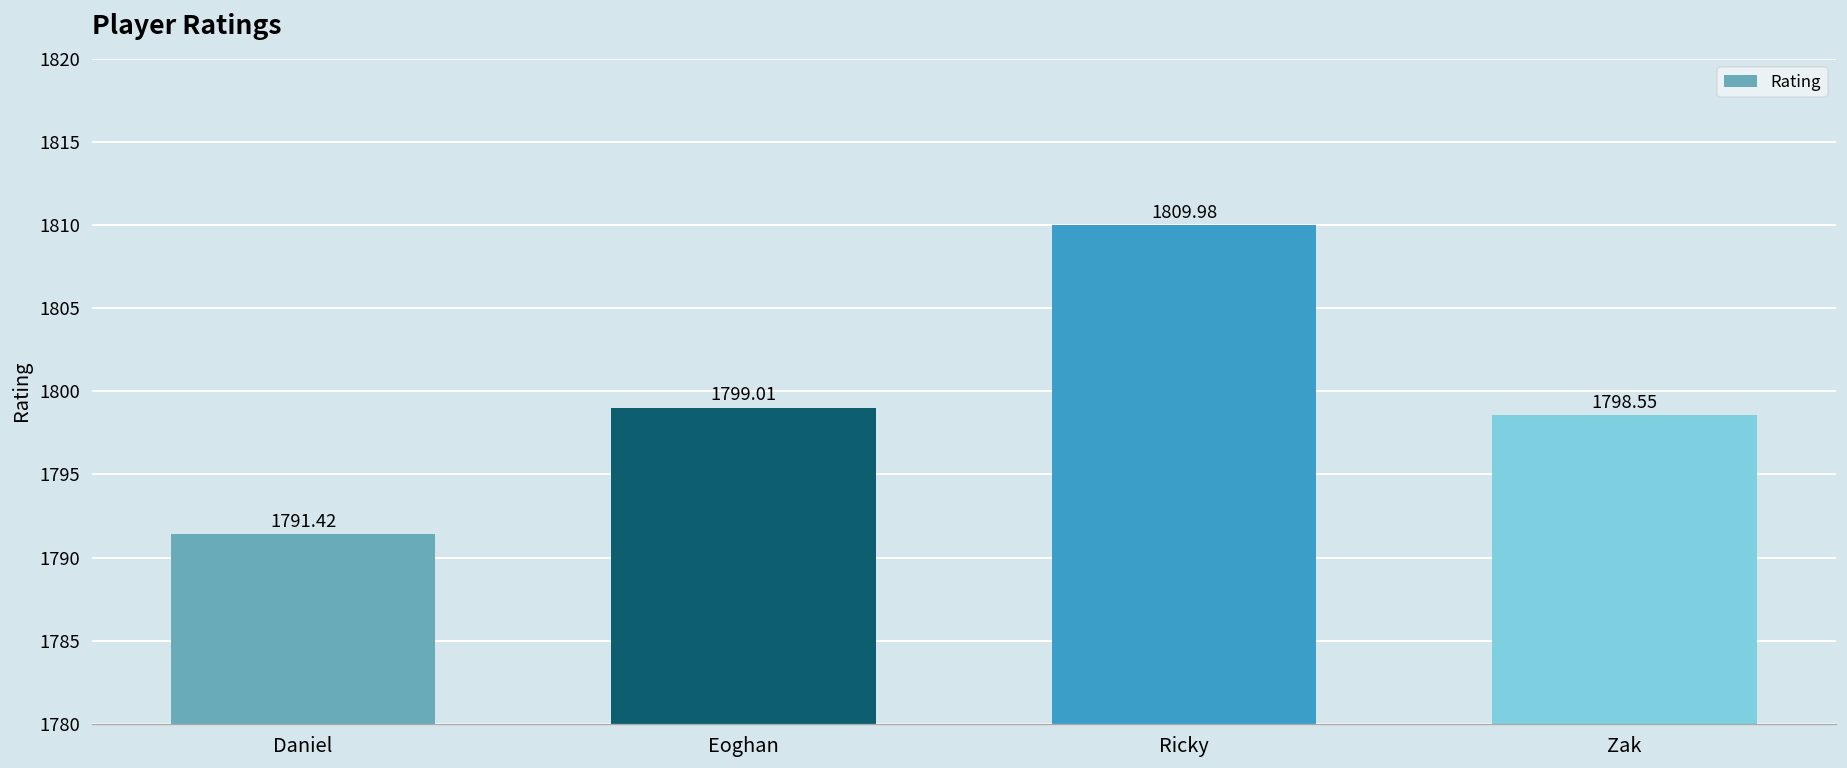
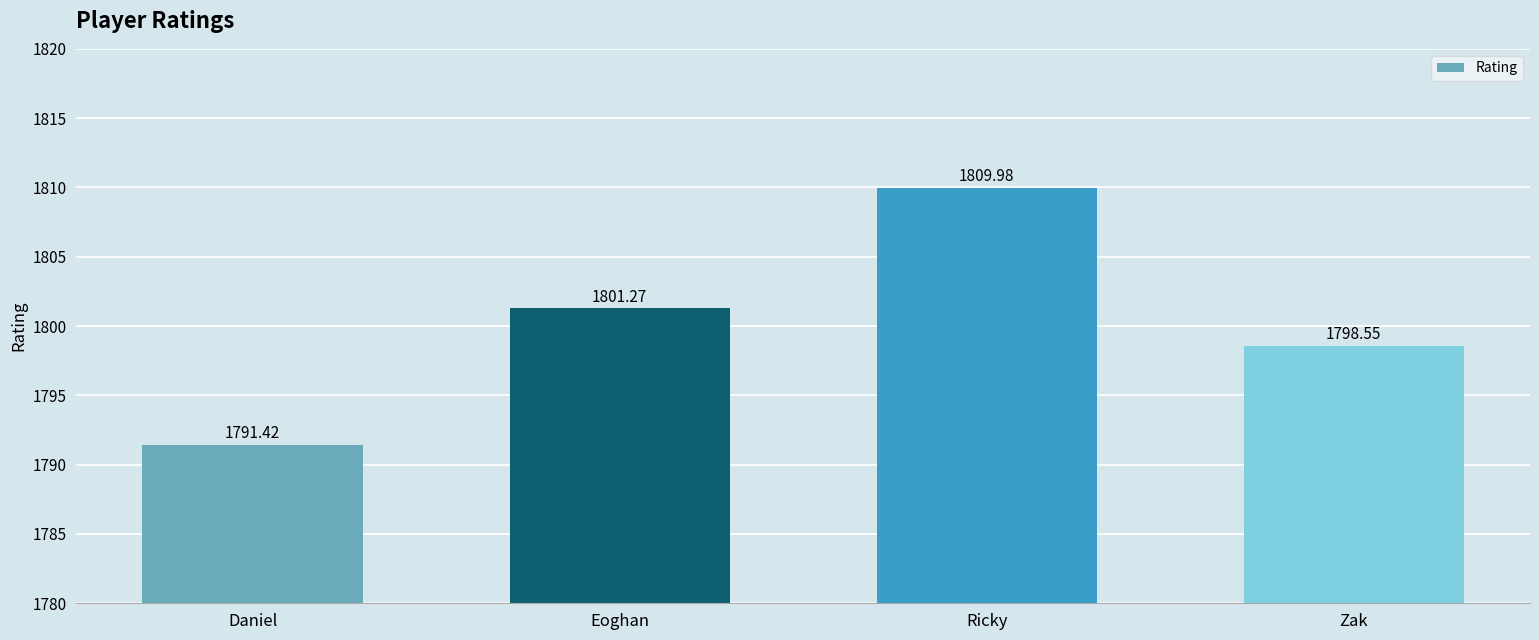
Eoghan: 1799.01 -> 1801.27
